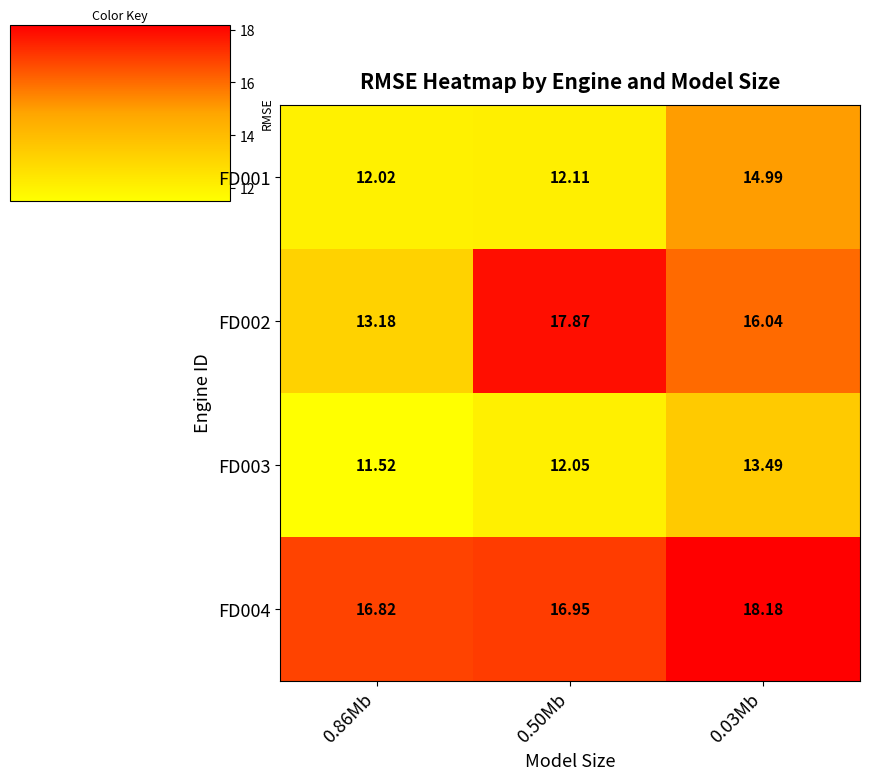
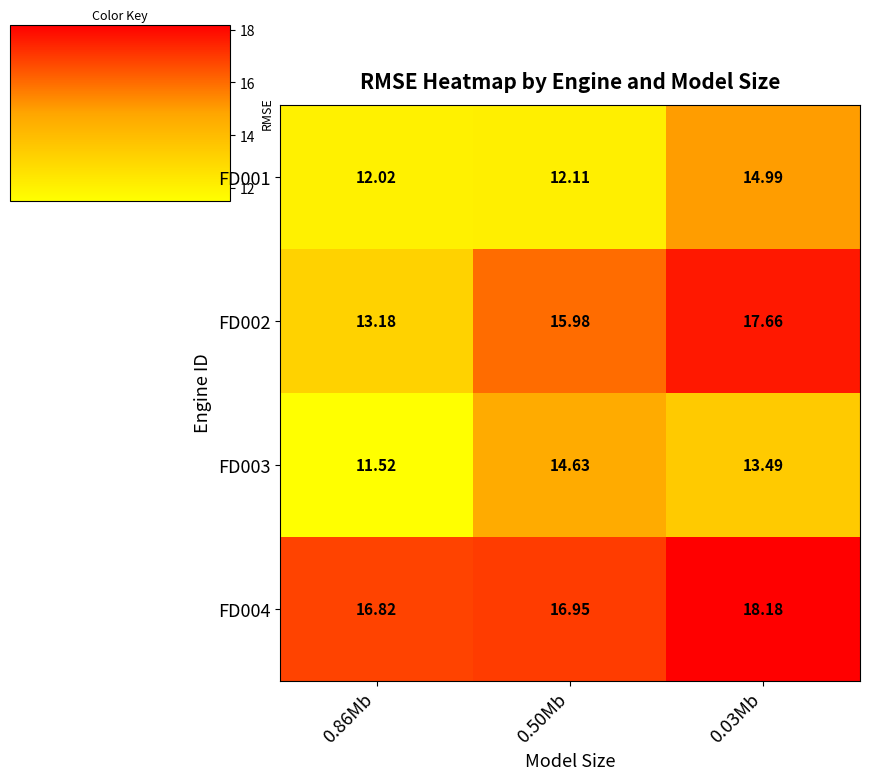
FD002, 0.50Mb: 17.87 -> 15.98
FD002, 0.03Mb: 16.04 -> 17.66
FD003, 0.50Mb: 12.05 -> 14.63
